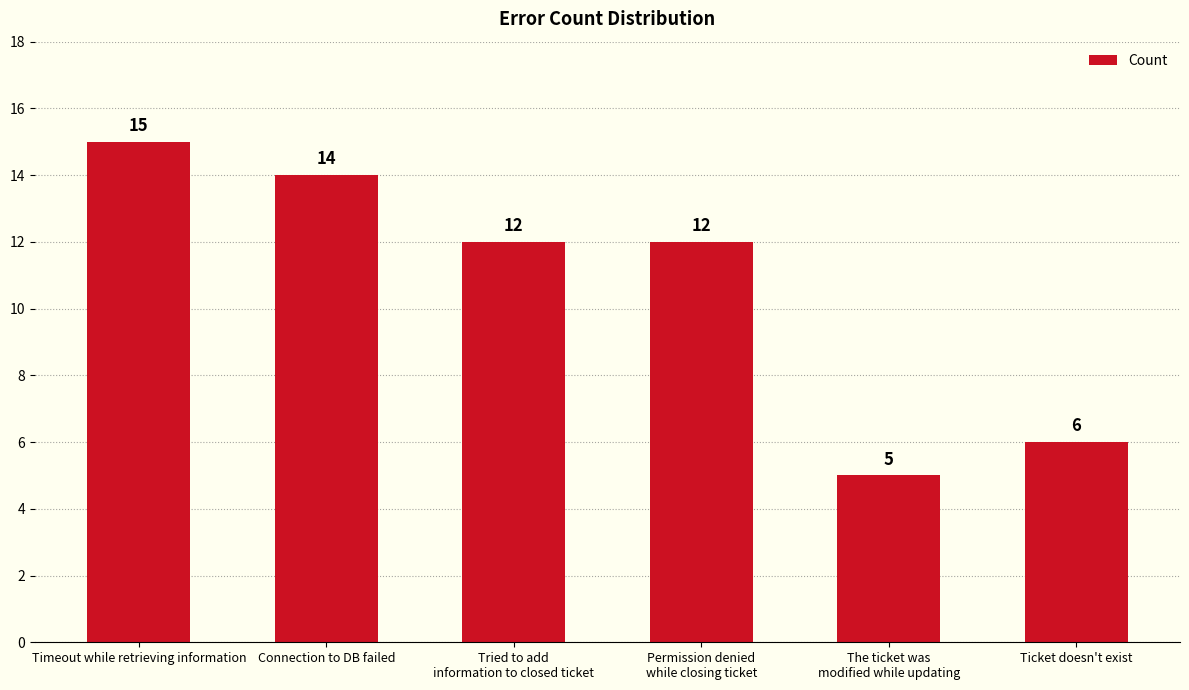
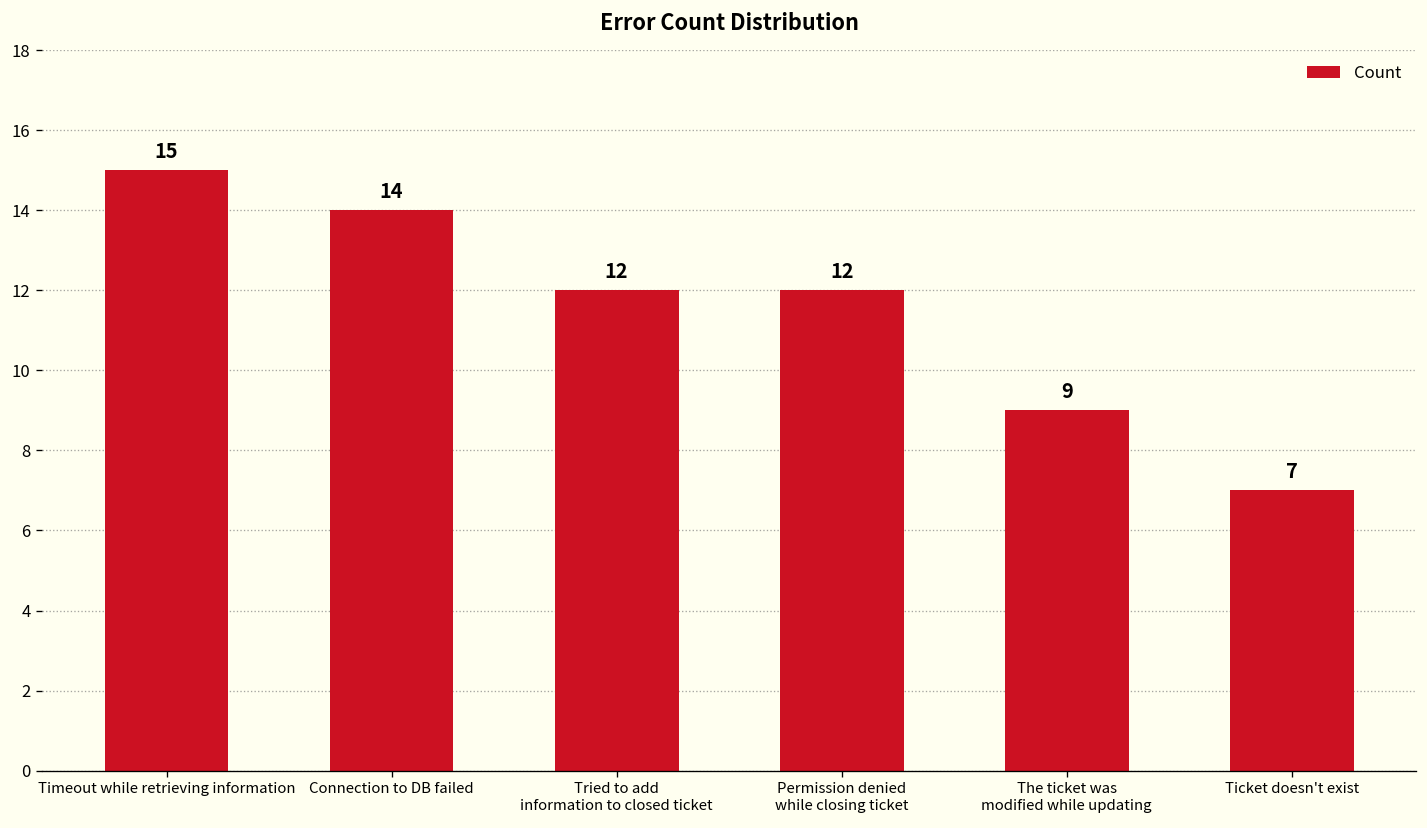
The ticket was modified while updating: 5 -> 9
Ticket doesn't exist: 6 -> 7
